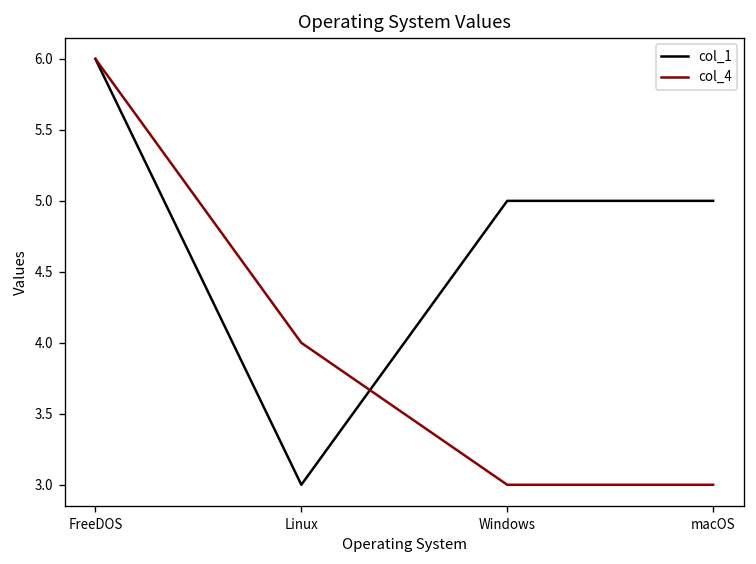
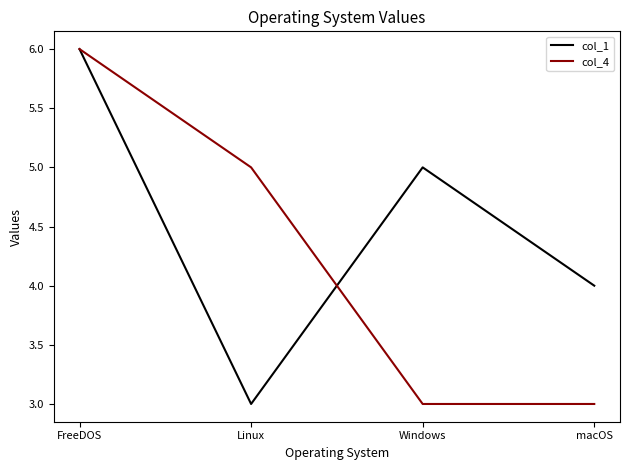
col_4, Linux: 4 -> 5
col_1, macOS: 5 -> 4
